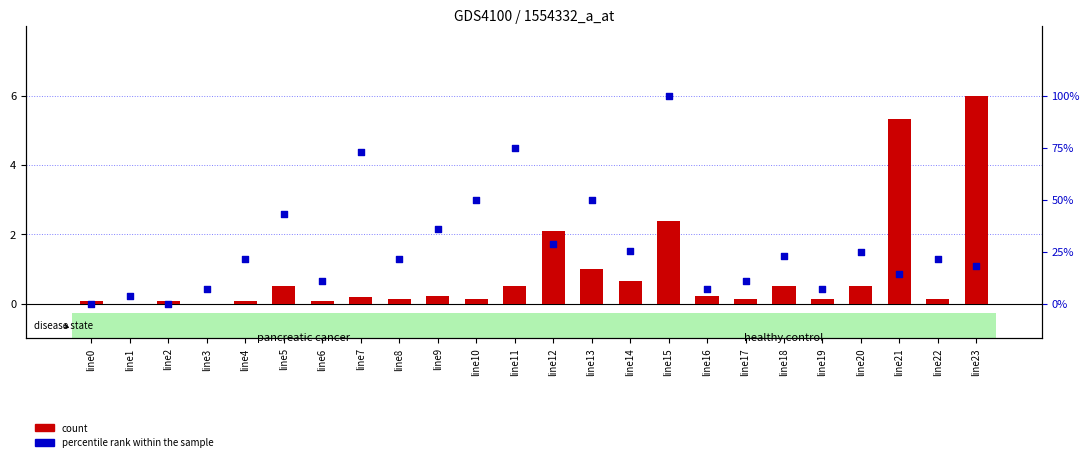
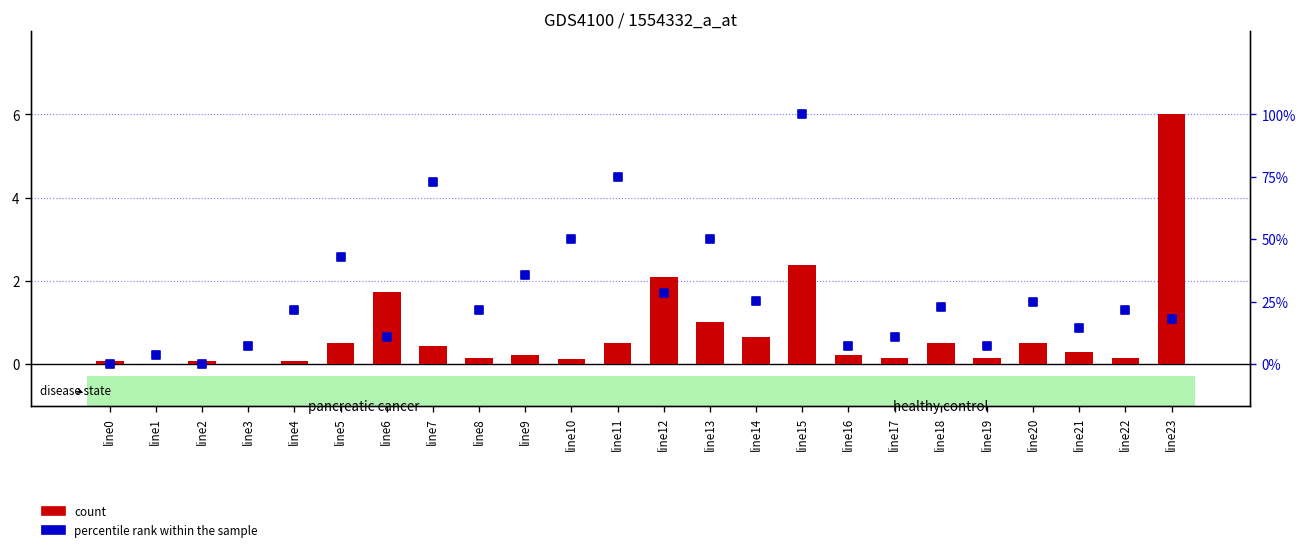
count, line6: 0.1 -> 1.7
count, line7: 0.2 -> 0.4
count, line21: 5.3 -> 0.3
